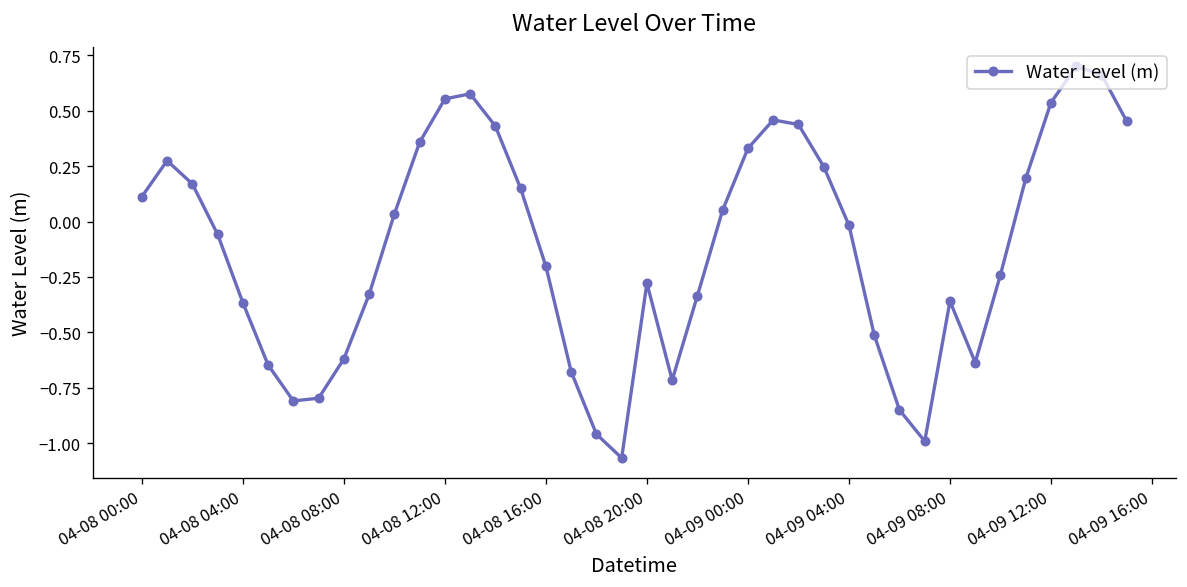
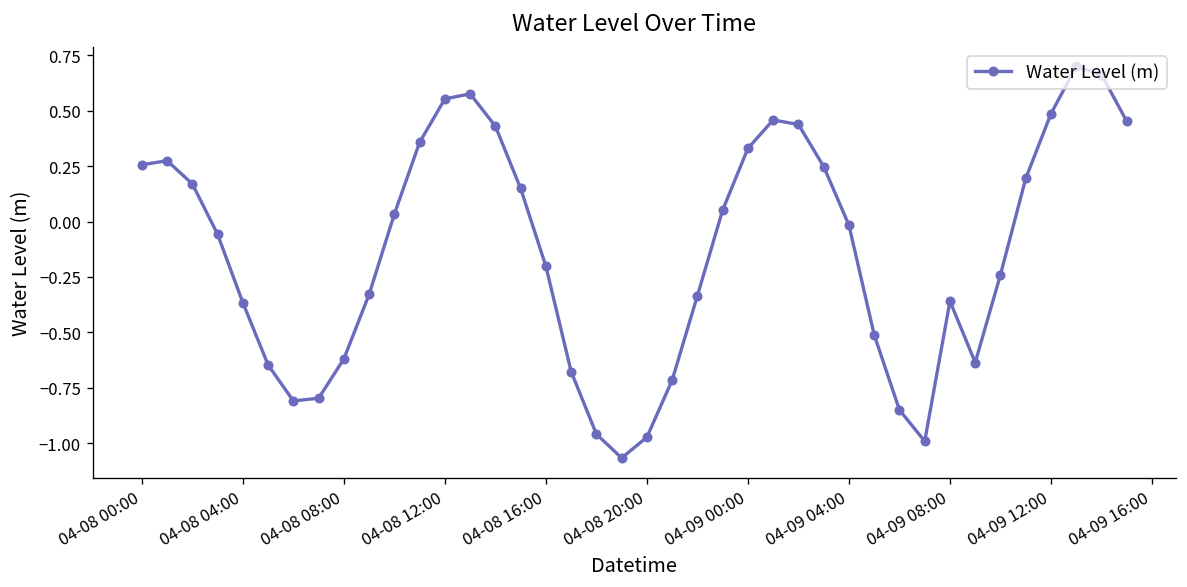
04-08 00:00: 0.11 -> 0.26
04-08 20:00: -0.28 -> -0.97
04-09 12:00: 0.54 -> 0.49
